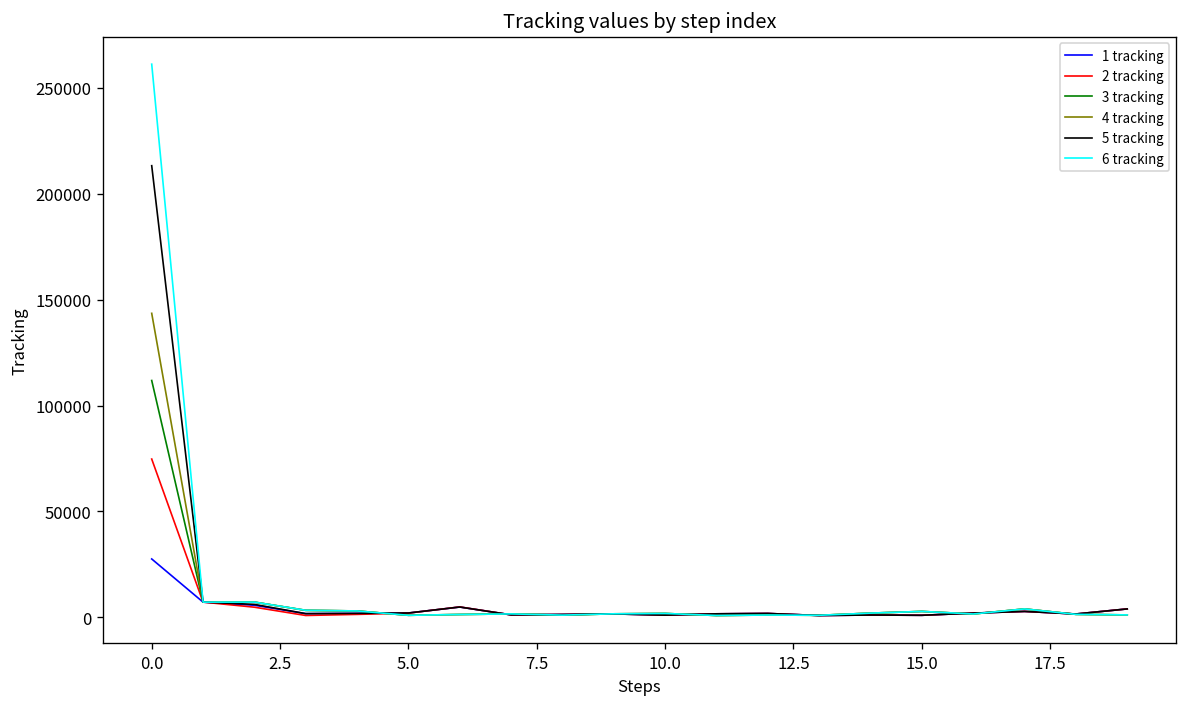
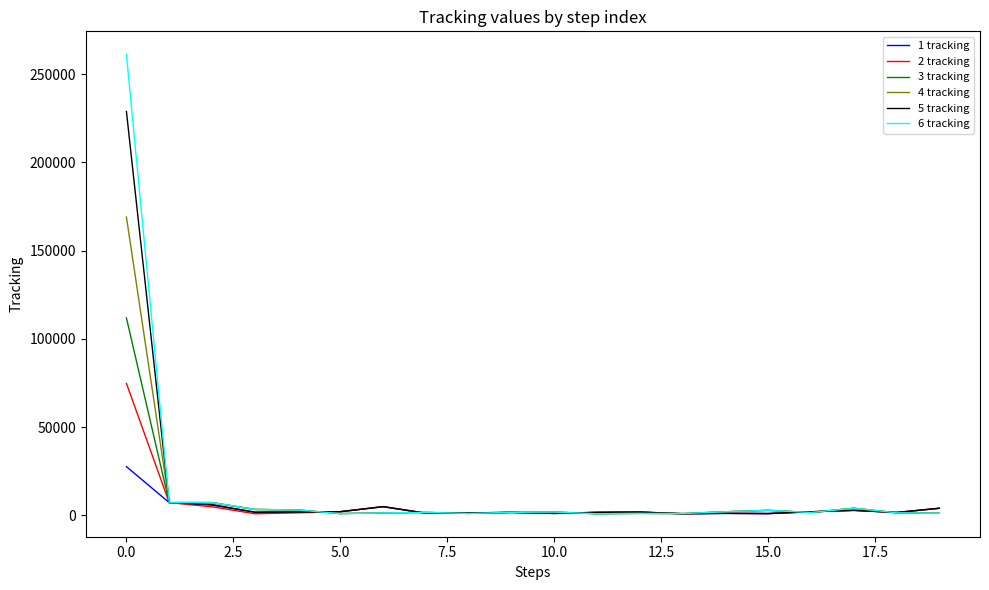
4 tracking, 0.0: 144000 -> 169000
5 tracking, 0.0: 213000 -> 229000
